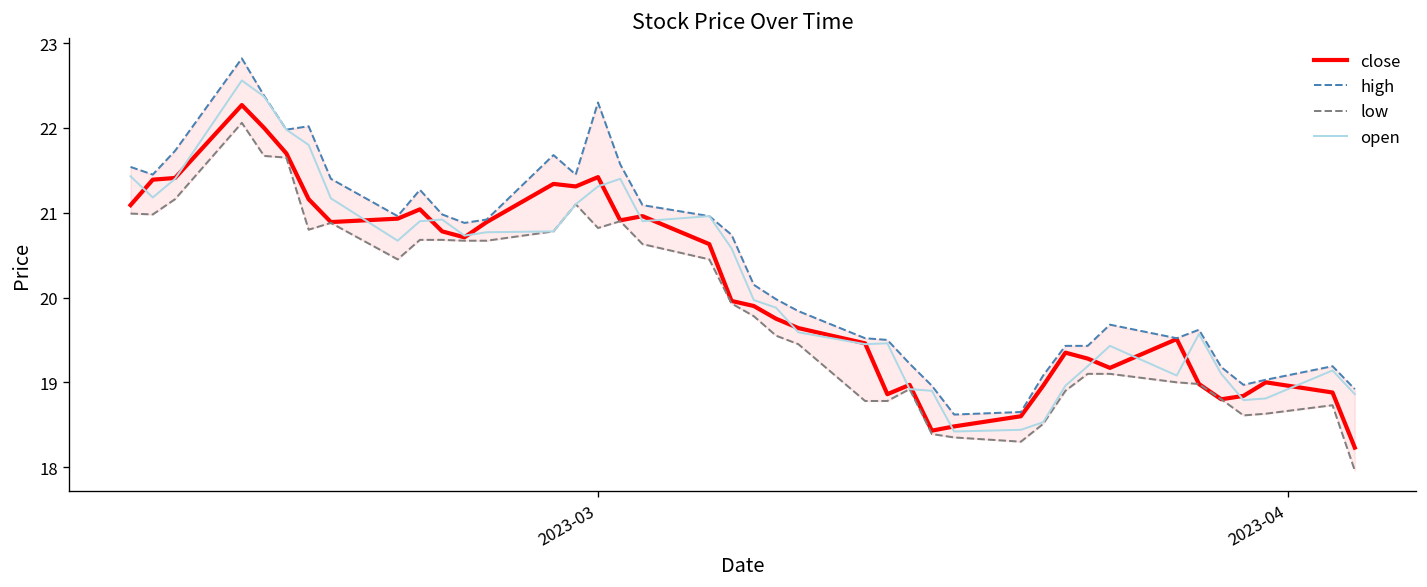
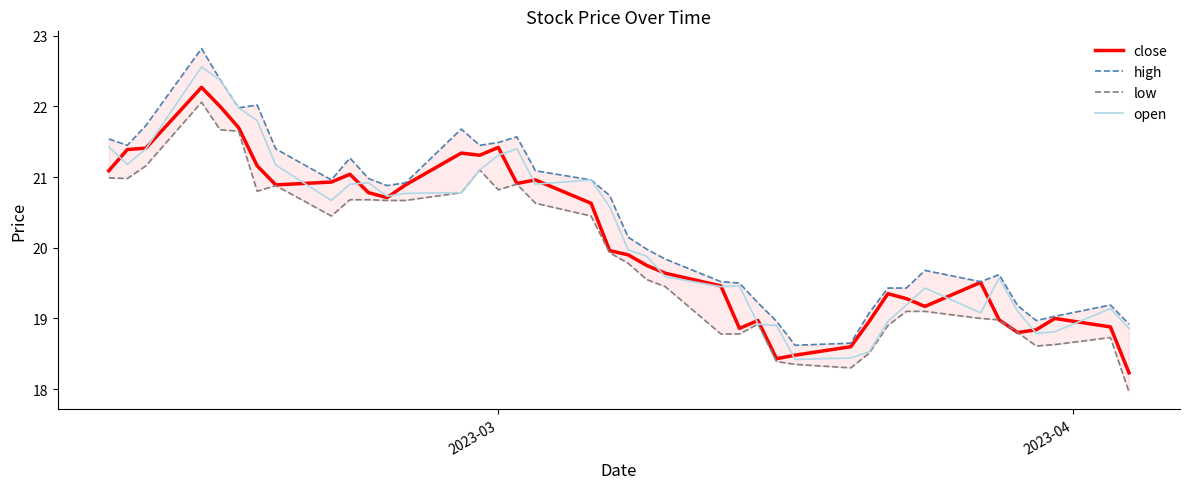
high, 2023-03: 22.3 -> 21.5
